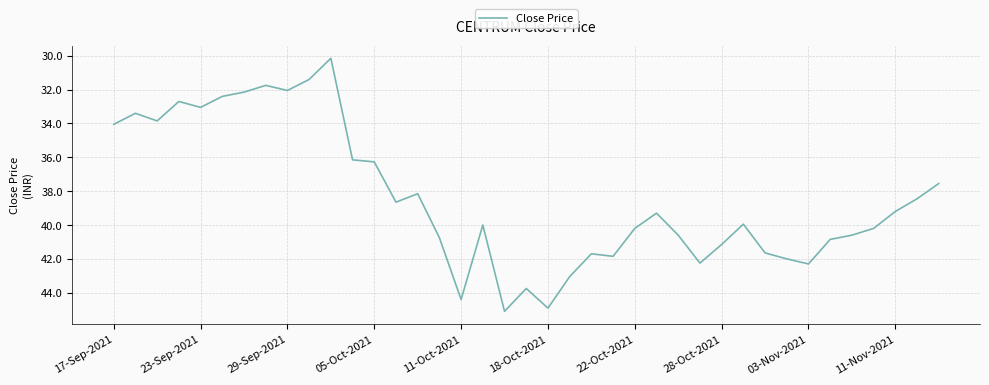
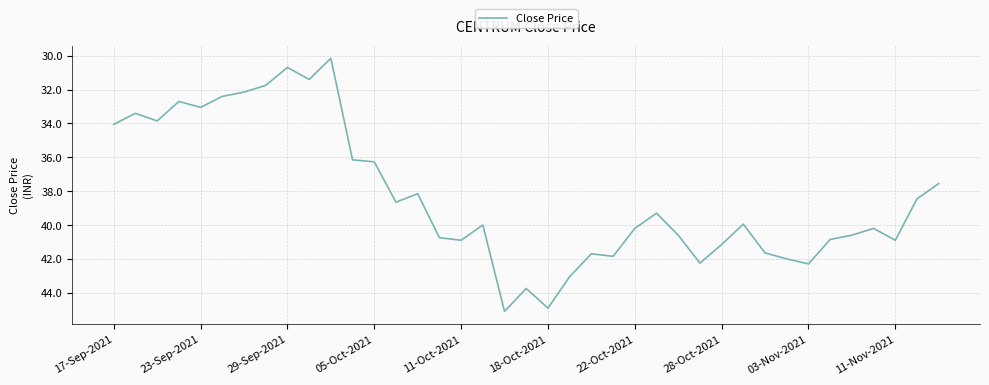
29-Sep-2021: 32.1 -> 30.7
11-Oct-2021: 44.4 -> 40.9
11-Nov-2021: 39.2 -> 40.9
